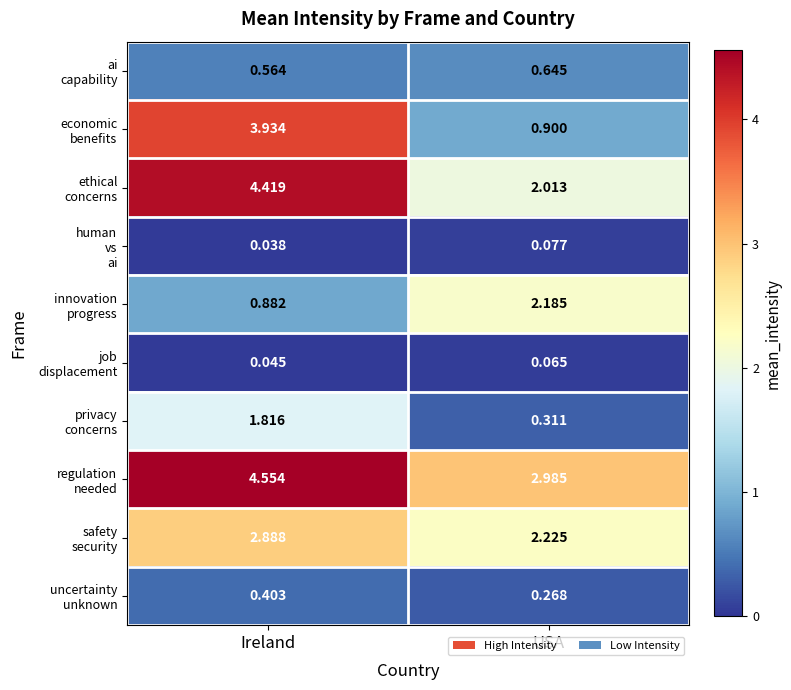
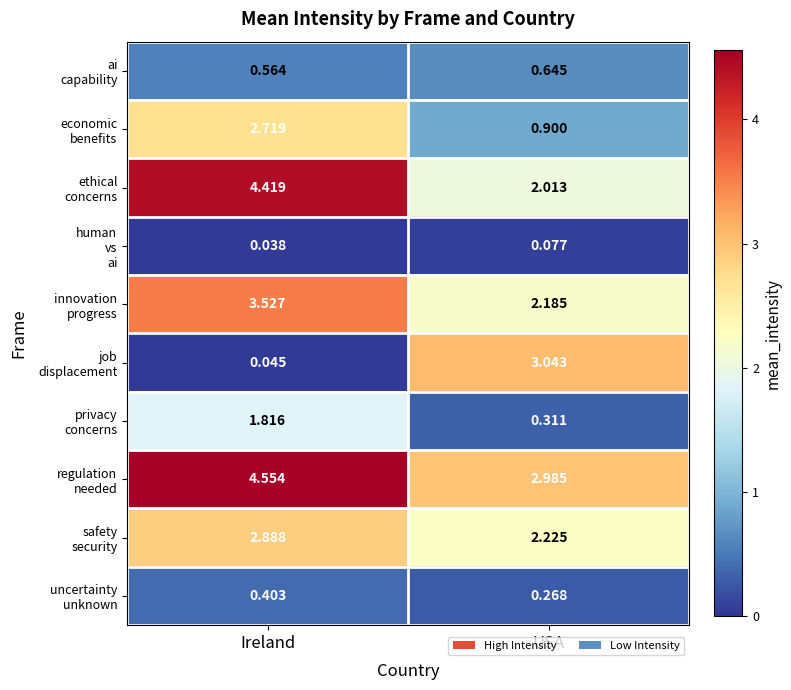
economic benefits, Ireland: 3.934 -> 2.719
innovation progress, Ireland: 0.882 -> 3.527
job displacement, USA: 0.065 -> 3.043
